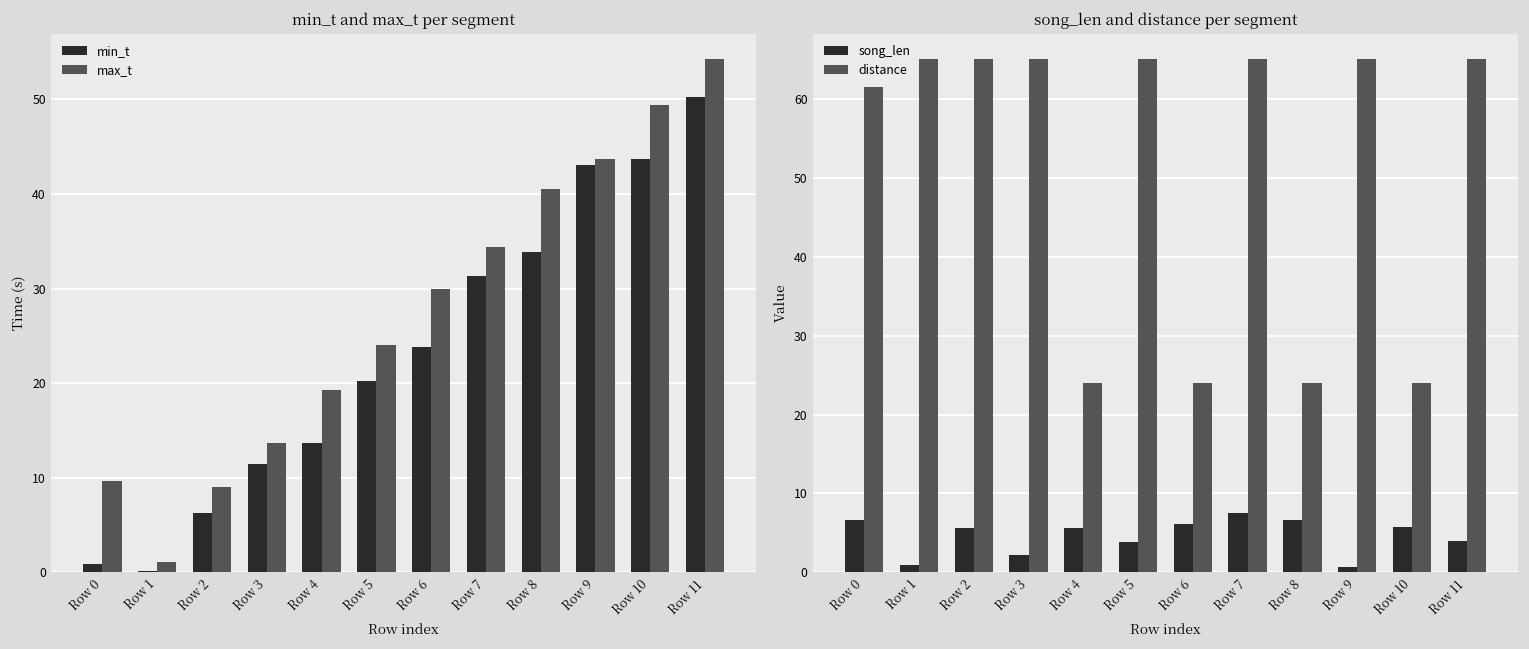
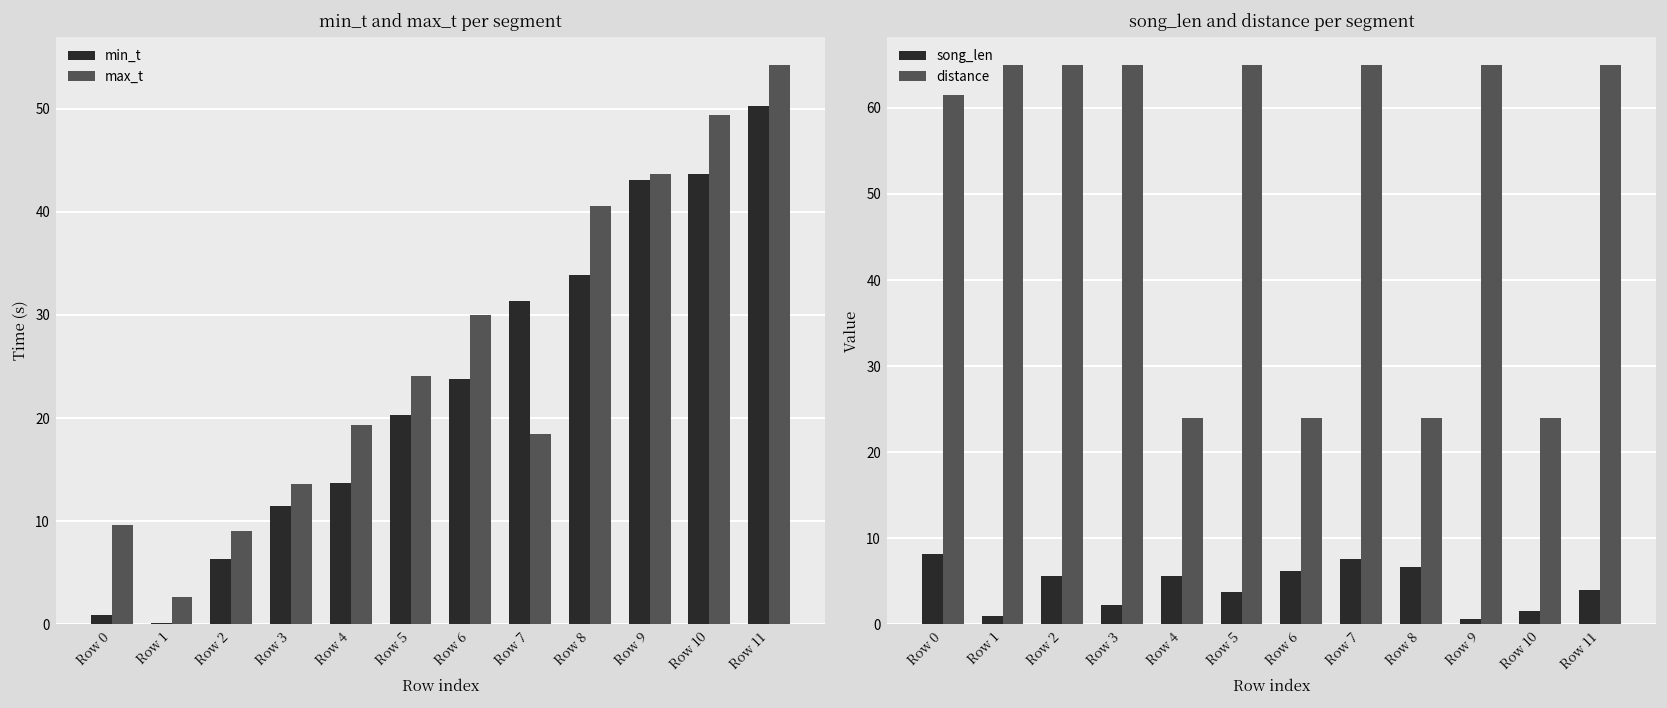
min_t and max_t per segment, max_t, Row 1: 1 -> 3
min_t and max_t per segment, max_t, Row 7: 34 -> 18
song_len and distance per segment, song_len, Row 0: 7 -> 8
song_len and distance per segment, song_len, Row 10: 6 -> 2
